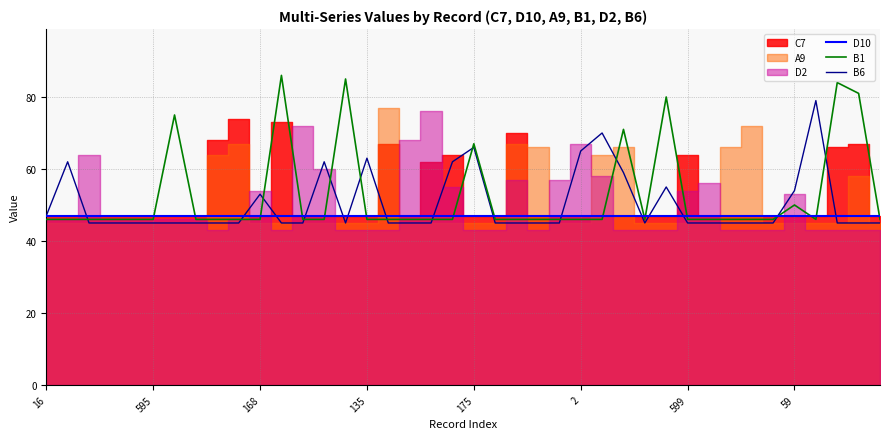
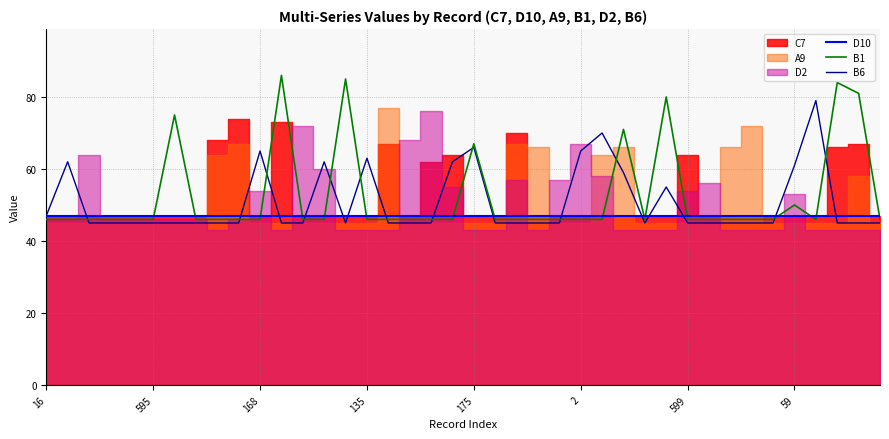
B6, 168: 53 -> 65
B6, 59: 54 -> 61
